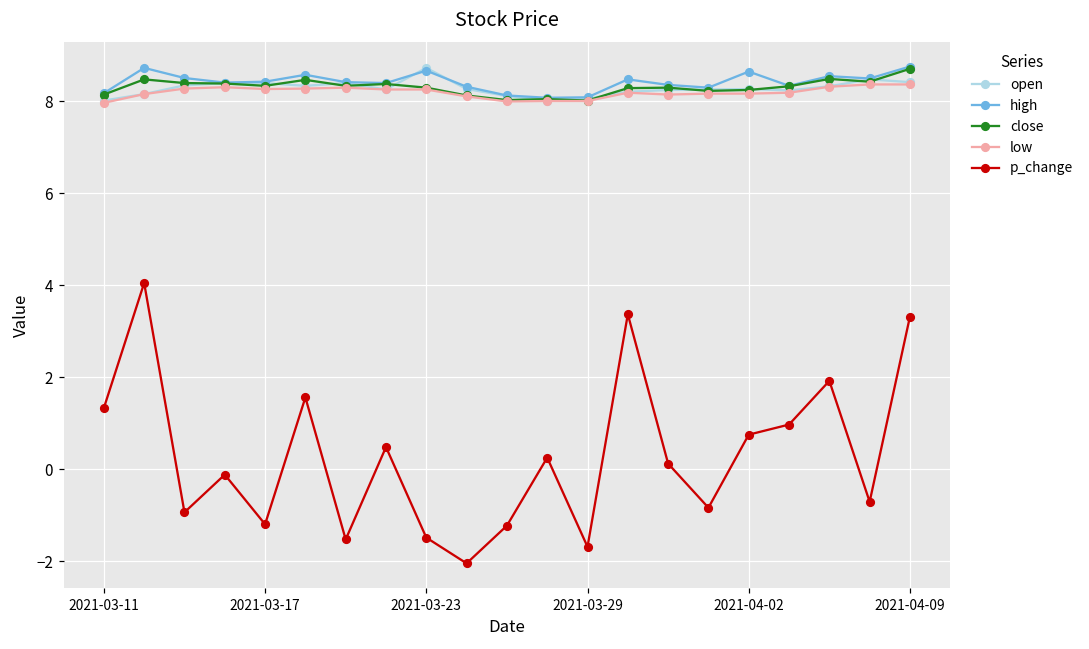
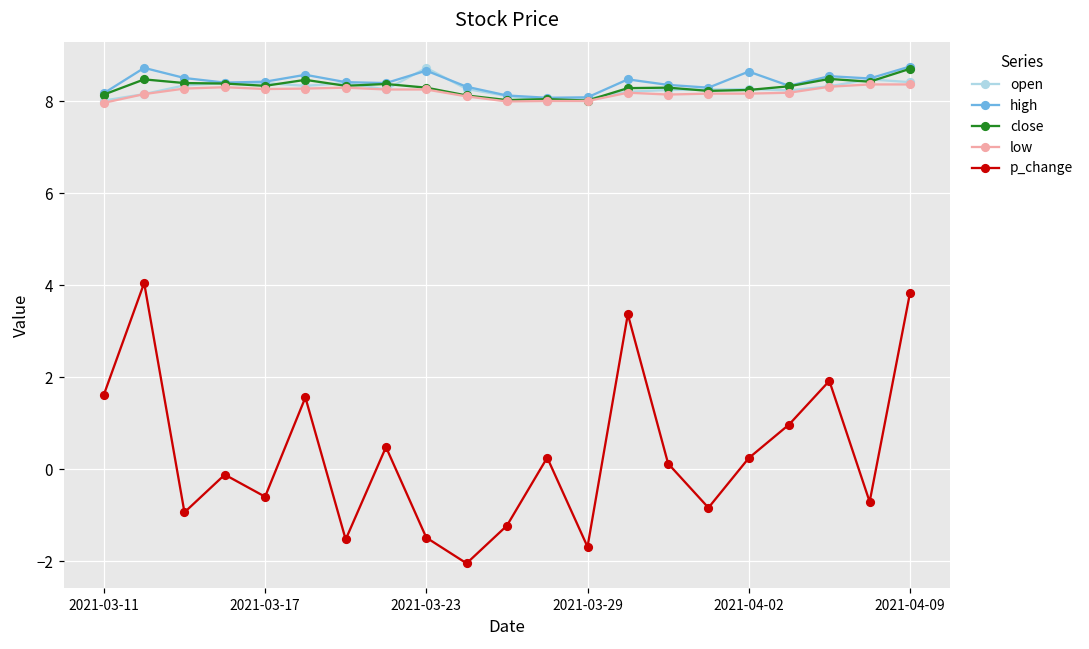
p_change, 2021-03-11: 1.3 -> 1.6
p_change, 2021-03-17: -1.2 -> -0.6
p_change, 2021-04-02: 0.8 -> 0.2
p_change, 2021-04-09: 3.3 -> 3.8
